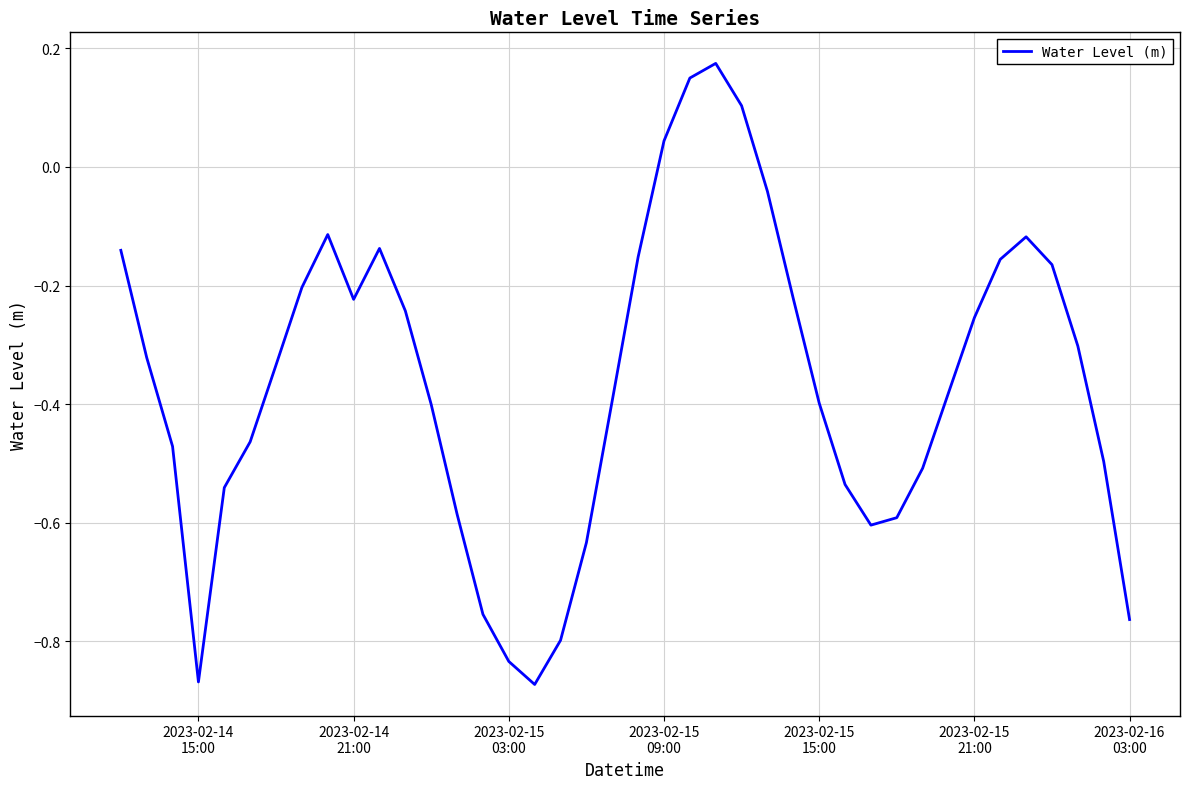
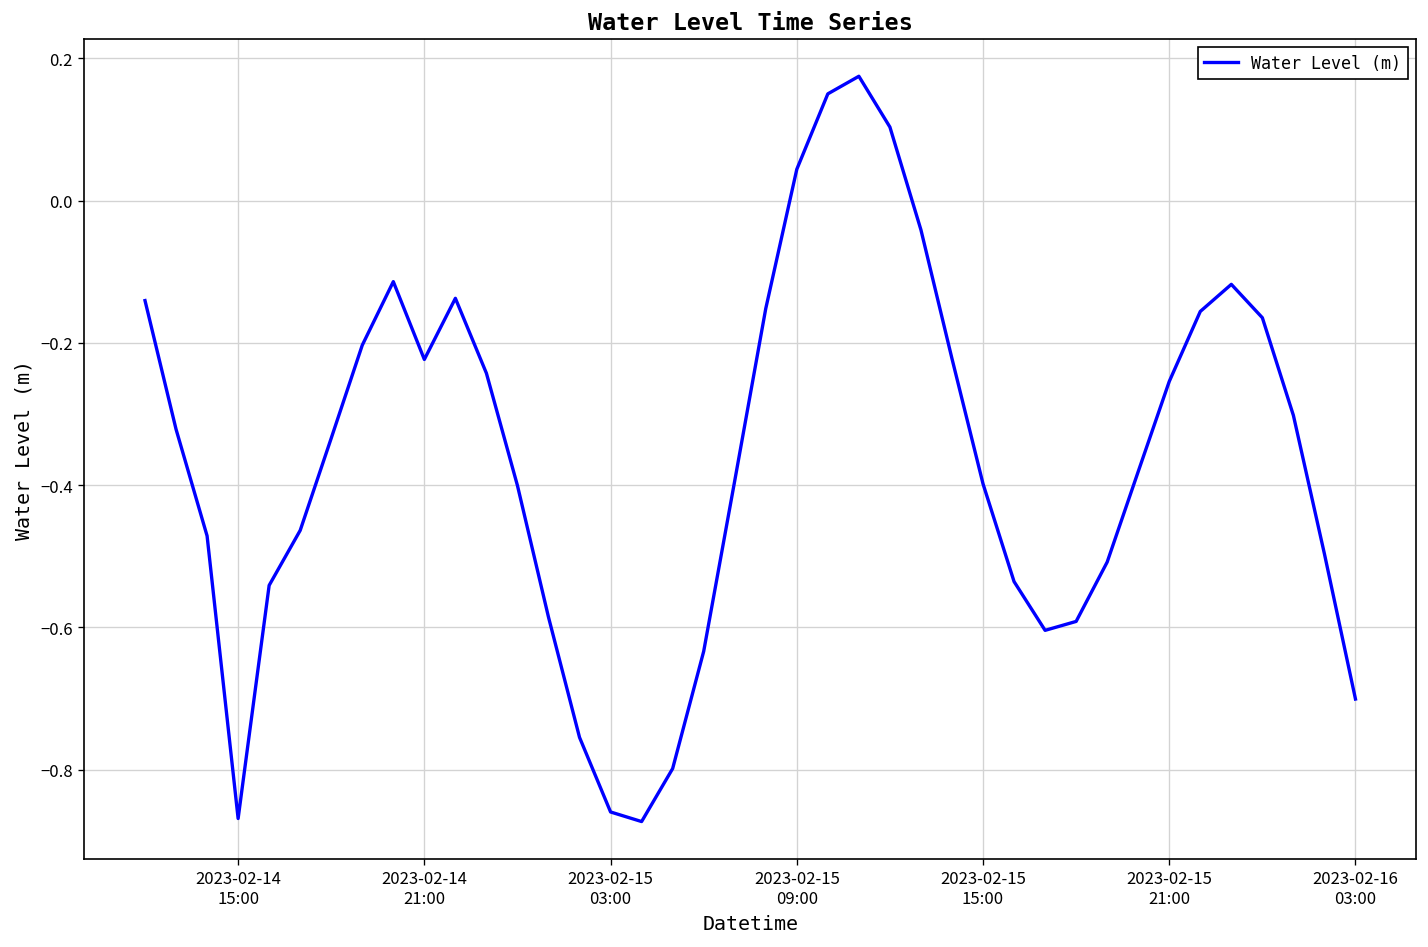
2023-02-15 03:00: -0.83 -> -0.86
2023-02-16 03:00: -0.76 -> -0.70
